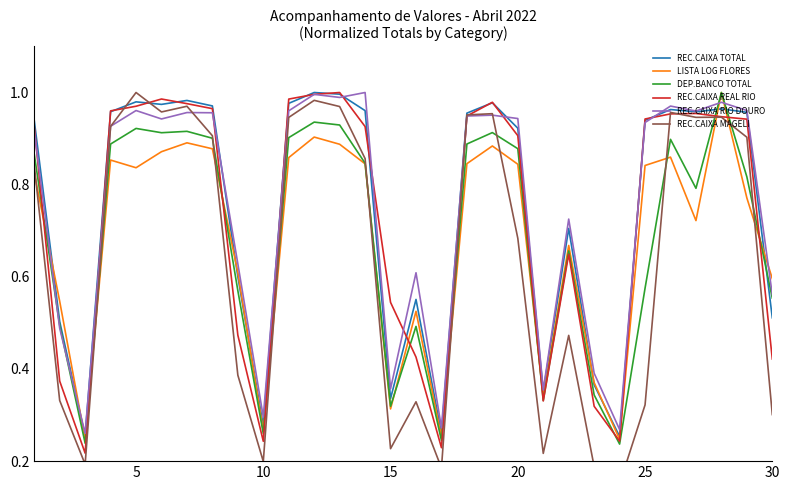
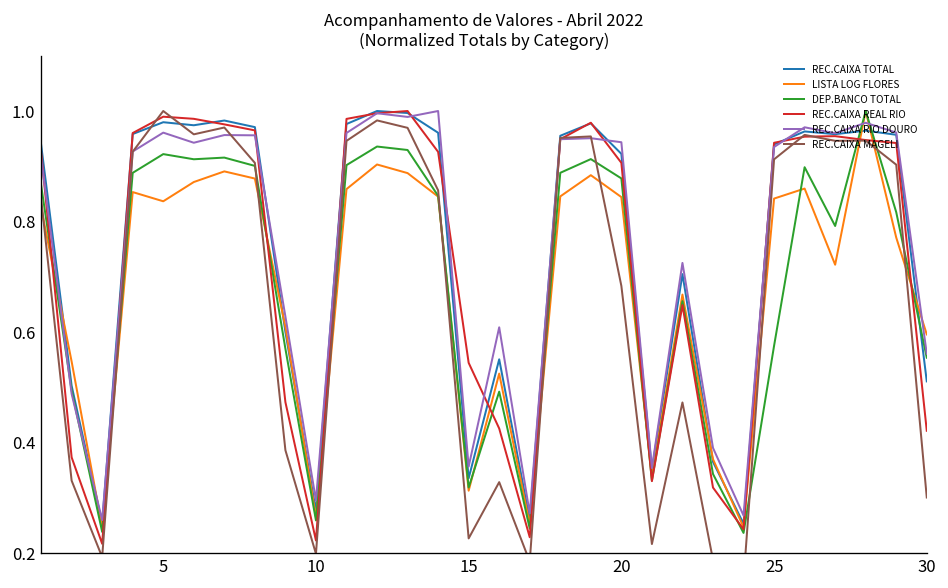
REC.CAIXA REAL RIO, 5: 0.97 -> 0.99
REC.CAIXA REAL RIO, 10: 0.24 -> 0.22
REC.CAIXA MAGELI, 25: 0.32 -> 0.91
